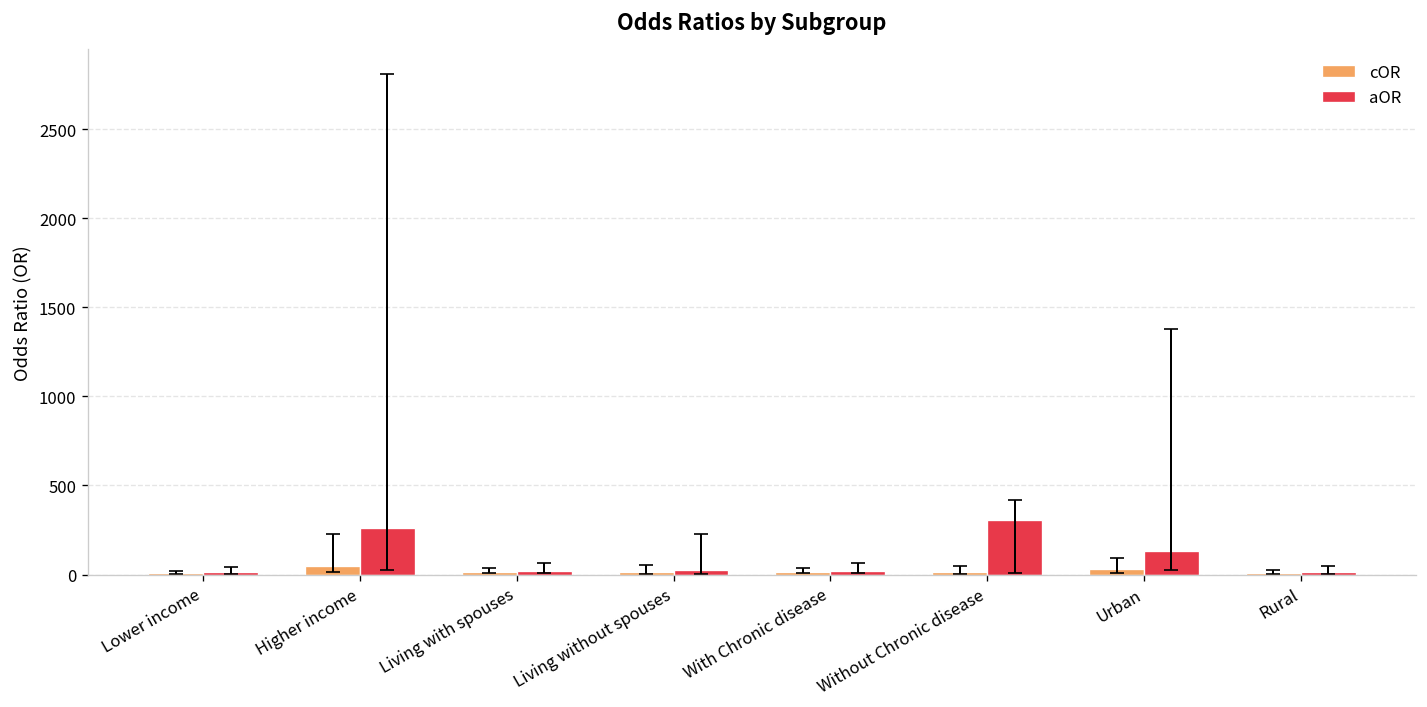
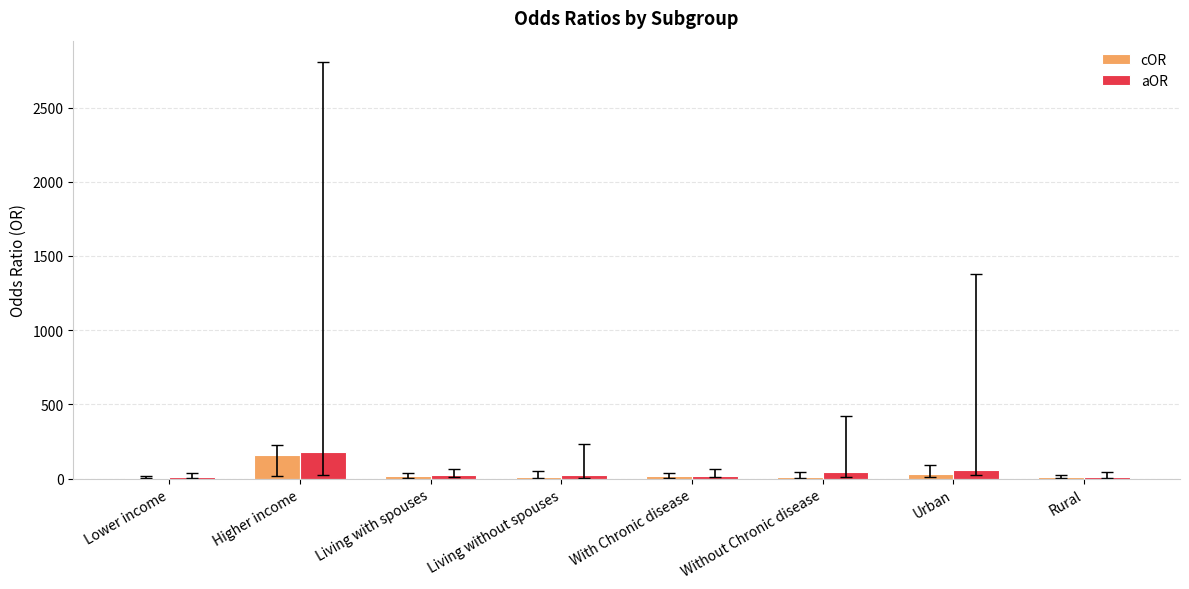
cOR, Higher income: 50 -> 160
aOR, Higher income: 260 -> 180
aOR, Without Chronic disease: 310 -> 50
aOR, Urban: 130 -> 60
